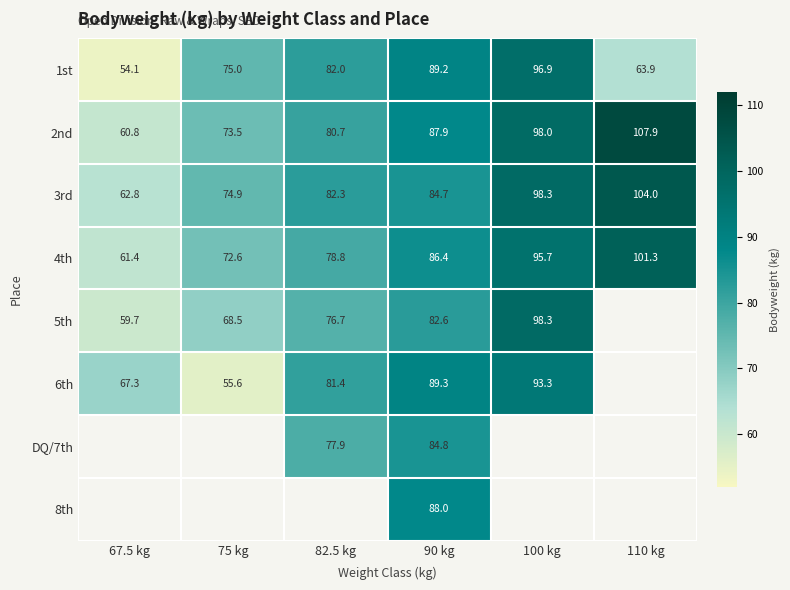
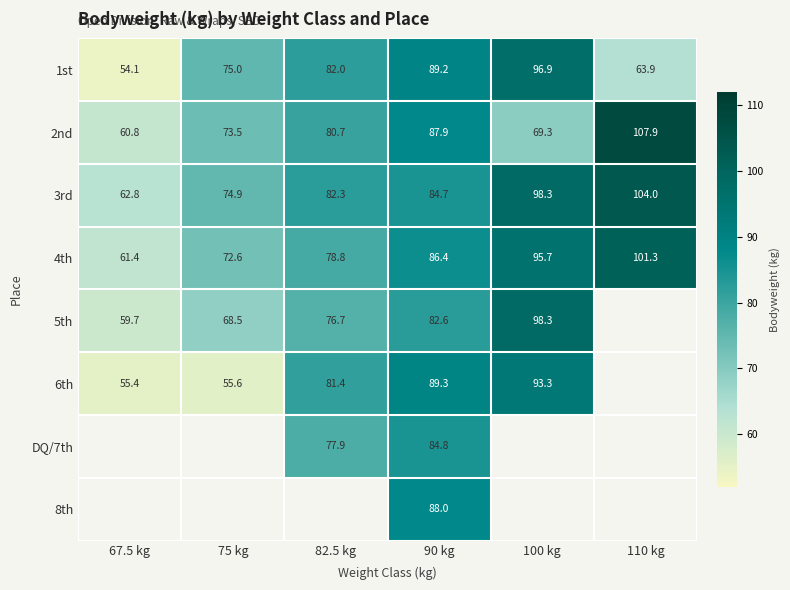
2nd, 100 kg: 98.0 -> 69.3
6th, 67.5 kg: 67.3 -> 55.4
